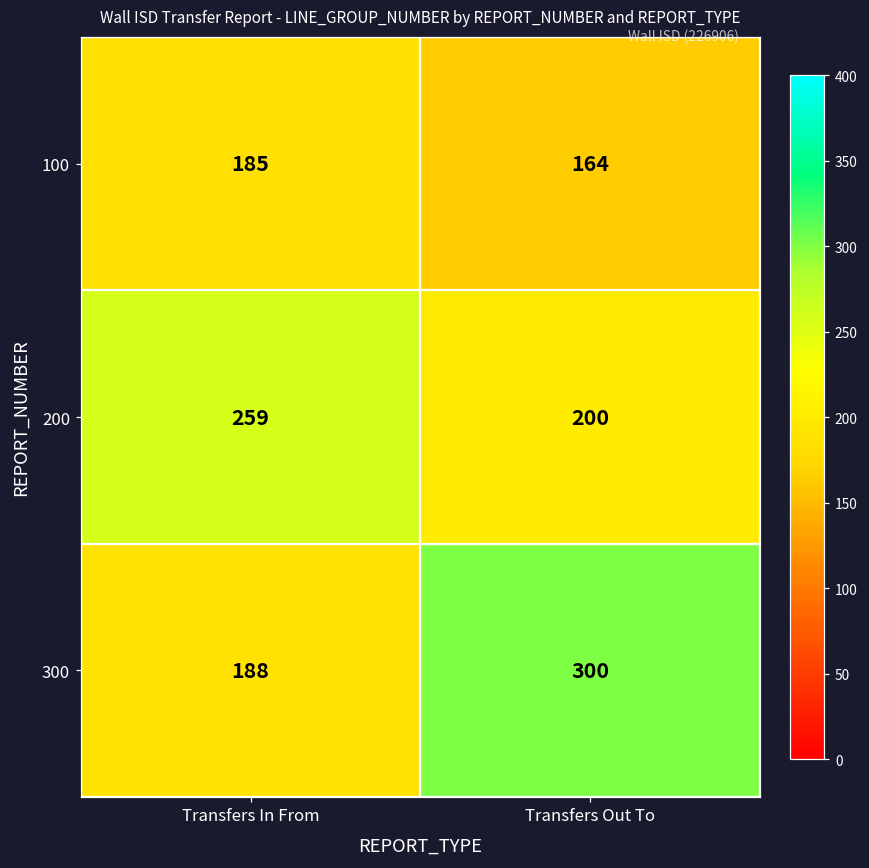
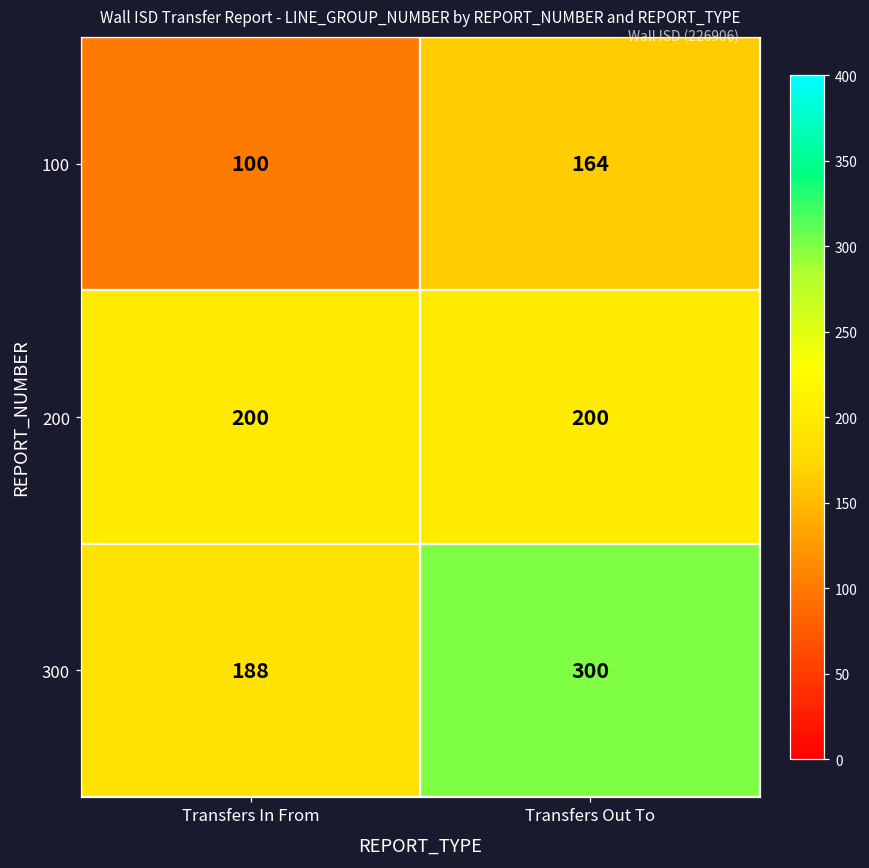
100, Transfers In From: 185 -> 100
200, Transfers In From: 259 -> 200
